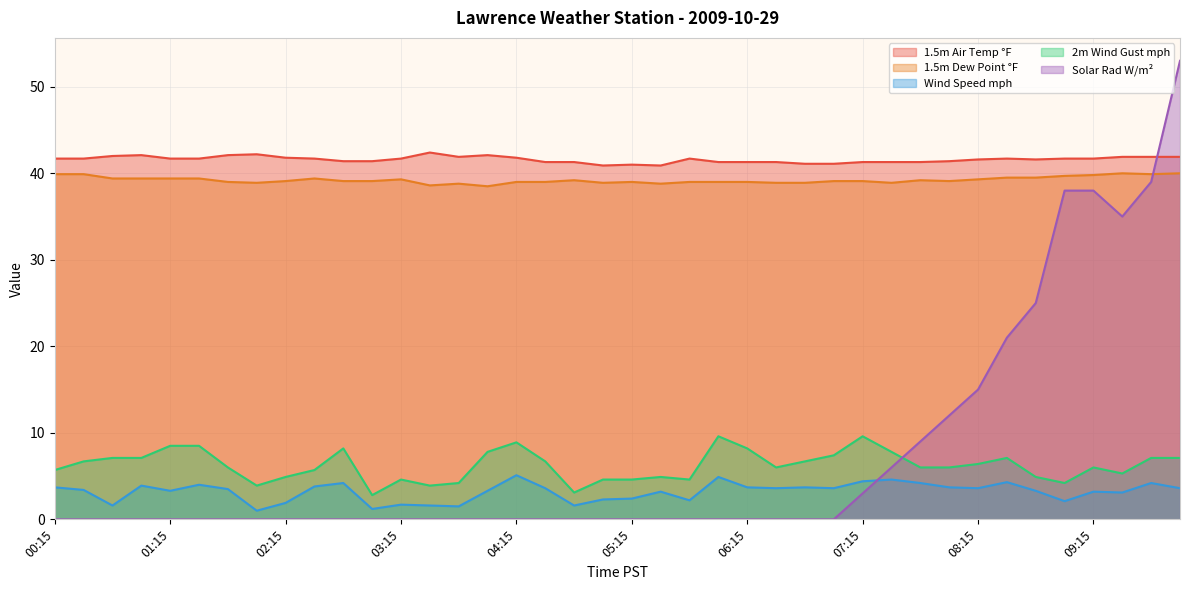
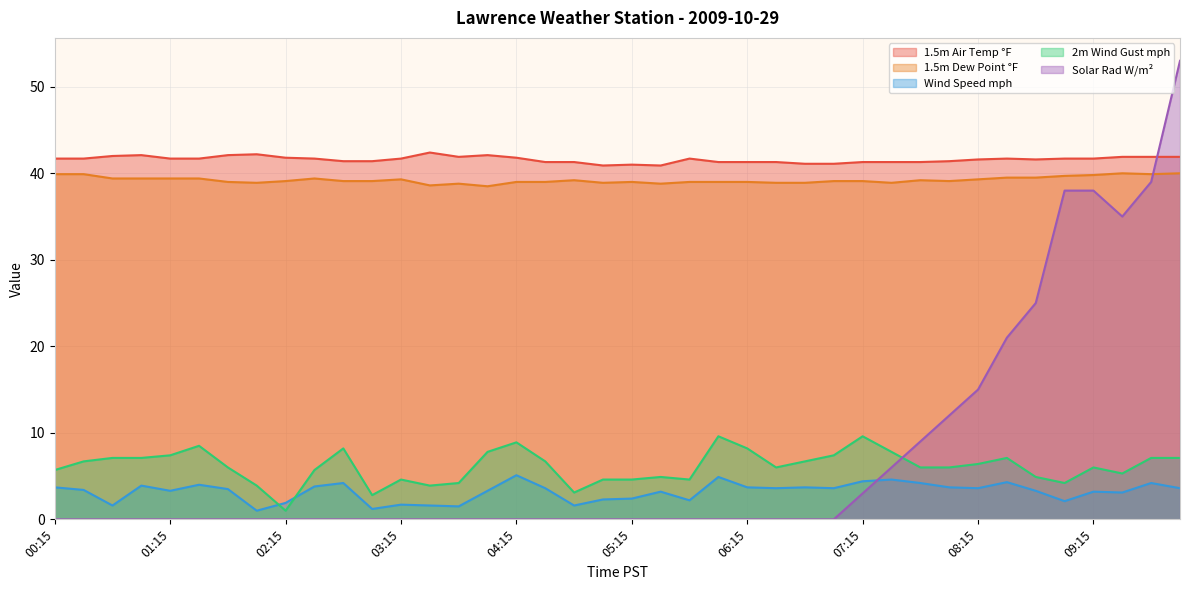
2m Wind Gust mph, 01:15: 9 -> 7
2m Wind Gust mph, 02:15: 5 -> 1
